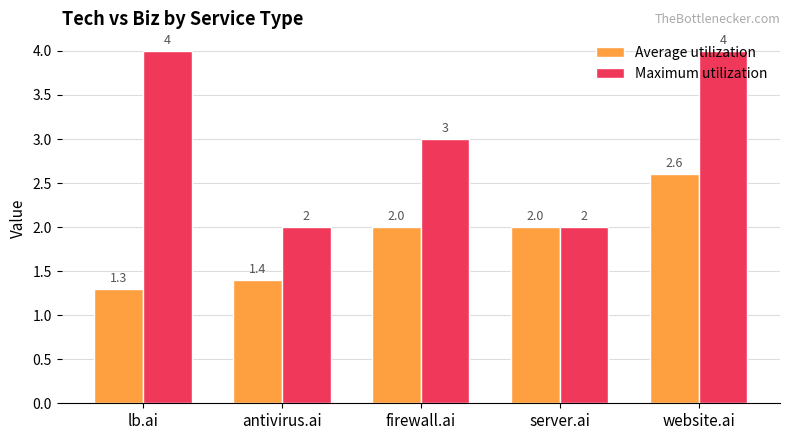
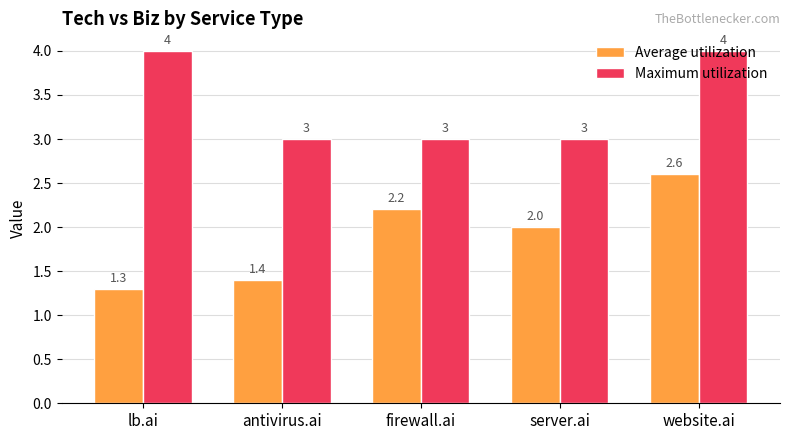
Maximum utilization, antivirus.ai: 2 -> 3
Average utilization, firewall.ai: 2.0 -> 2.2
Maximum utilization, server.ai: 2 -> 3
